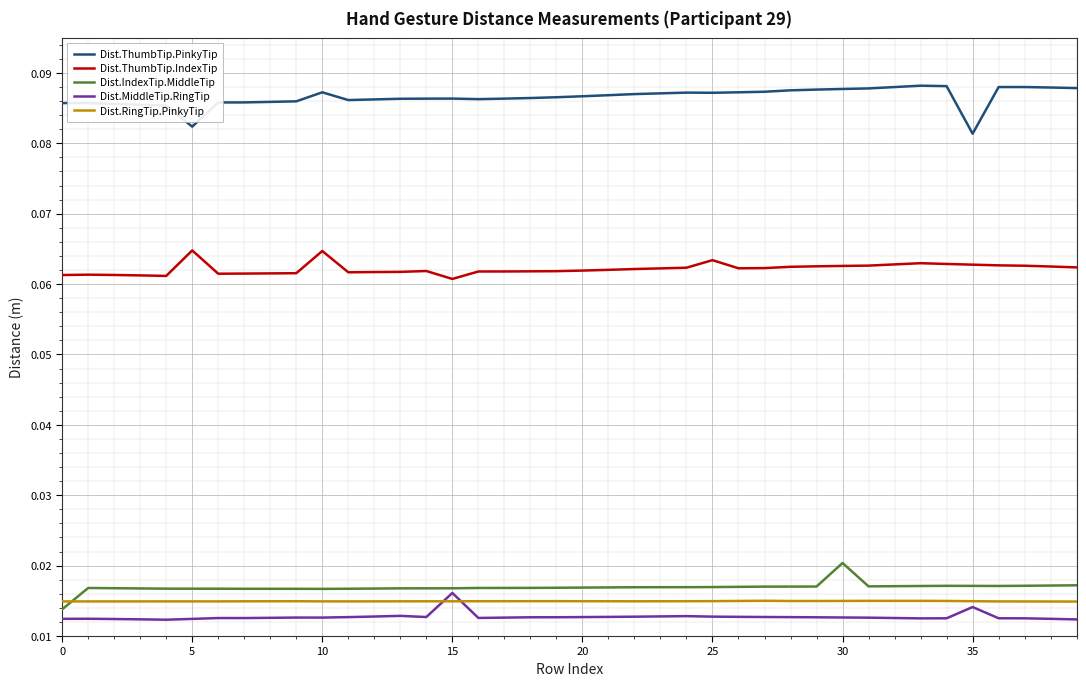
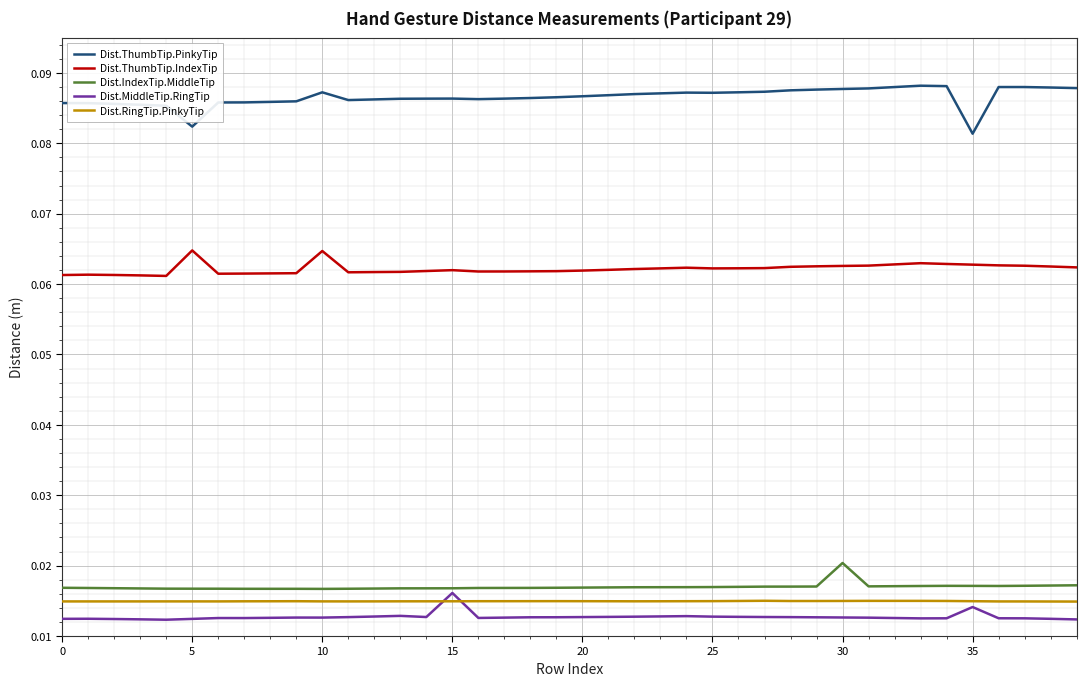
Dist.IndexTip.MiddleTip, 0: 0.014 -> 0.017
Dist.ThumbTip.IndexTip, 15: 0.061 -> 0.062
Dist.ThumbTip.IndexTip, 25: 0.063 -> 0.062
